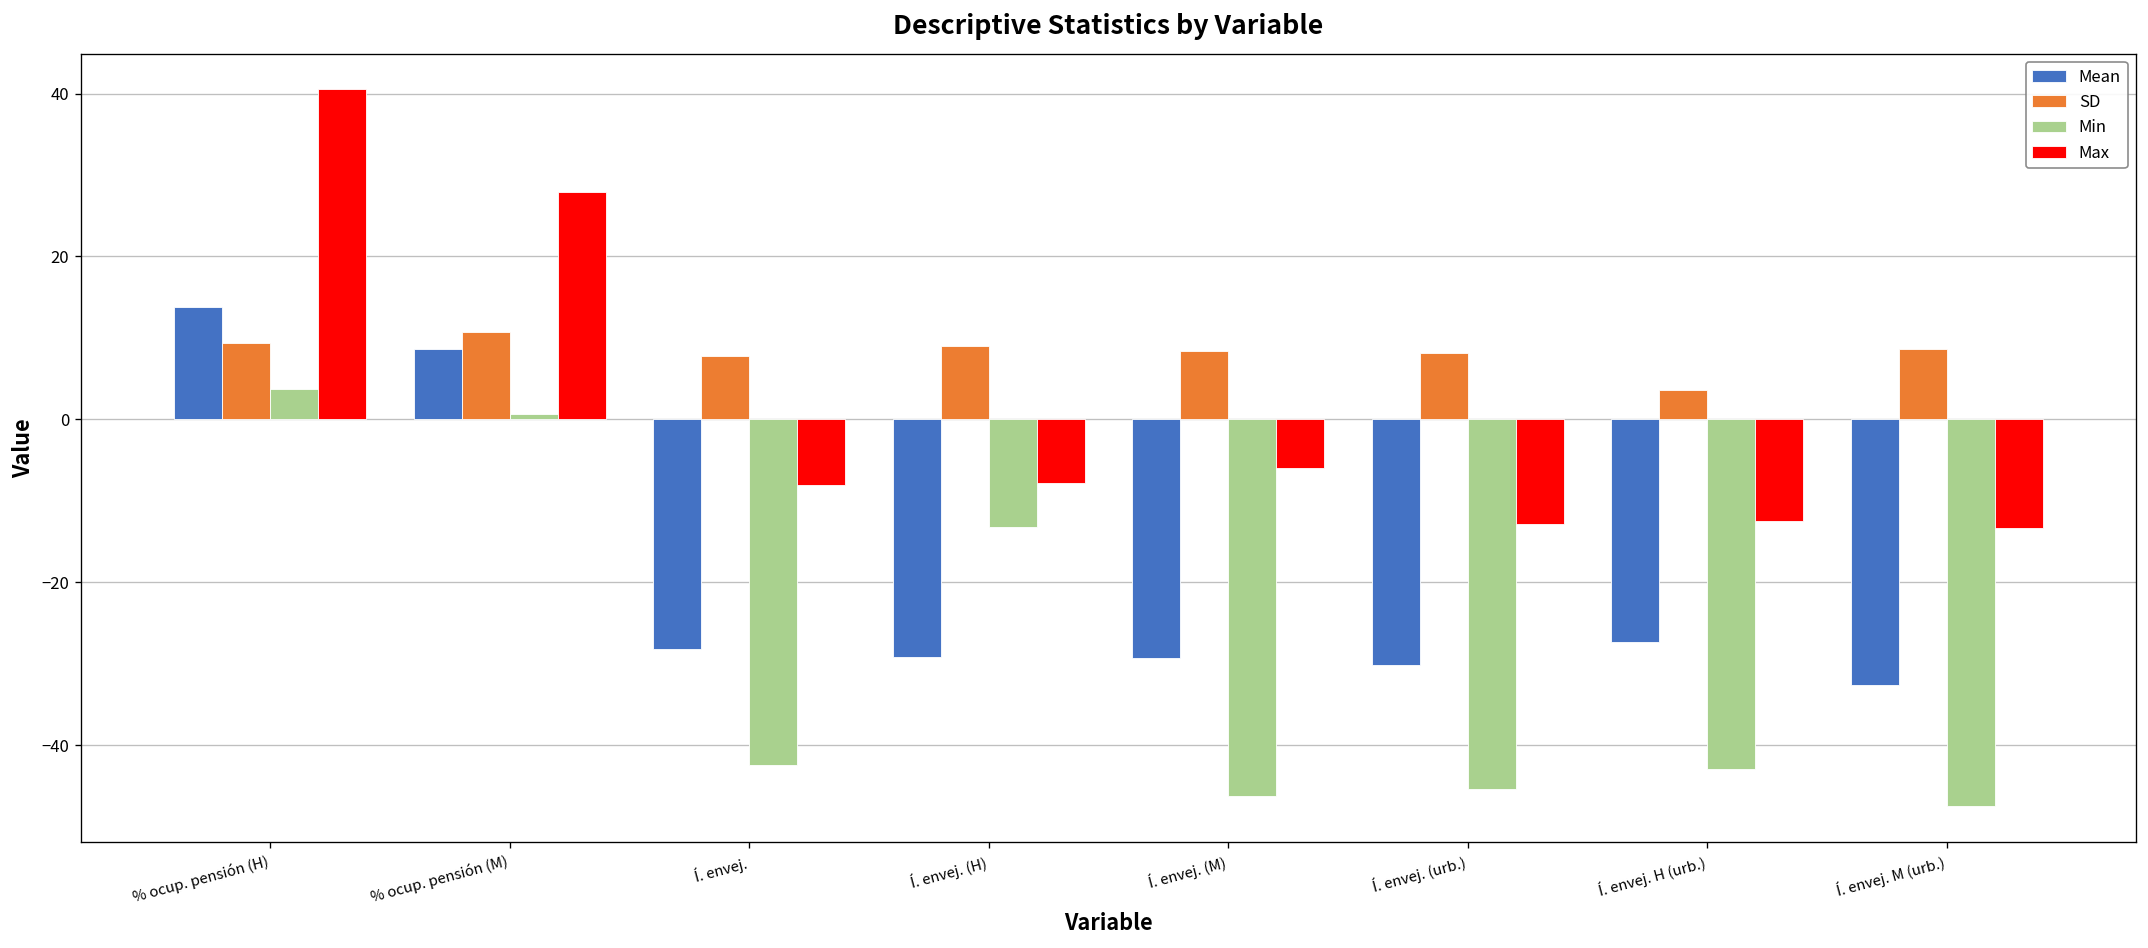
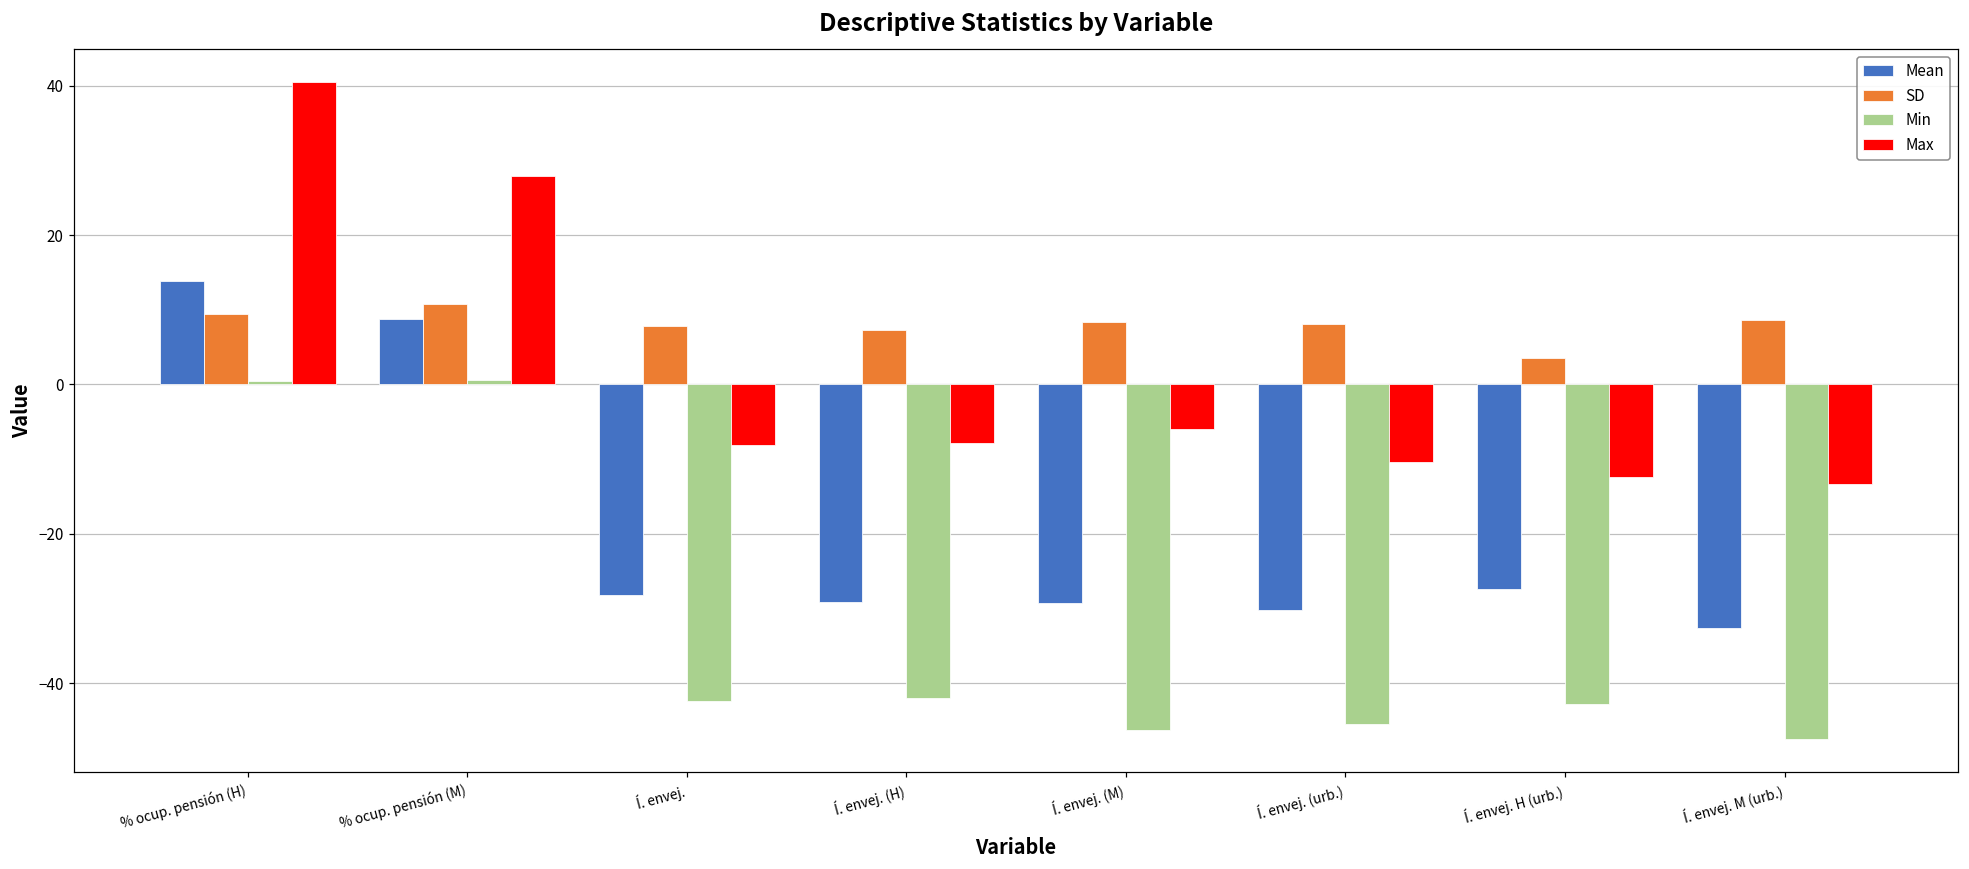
Min, % ocup. pensión (H): 4 -> 0
SD, Í. envej. (H): 9 -> 7
Min, Í. envej. (H): -13 -> -42
Max, Í. envej. (urb.): -13 -> -10
